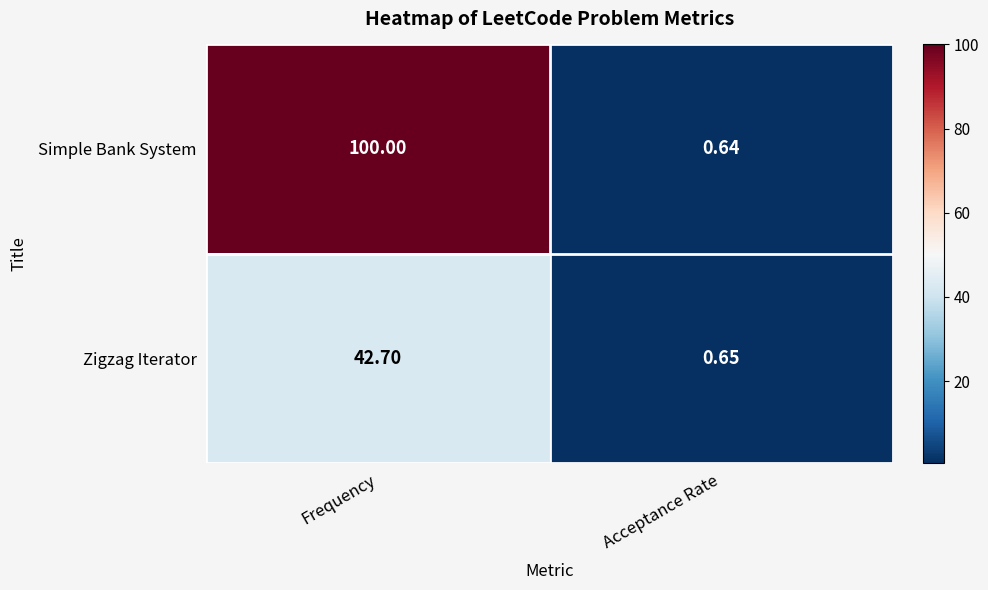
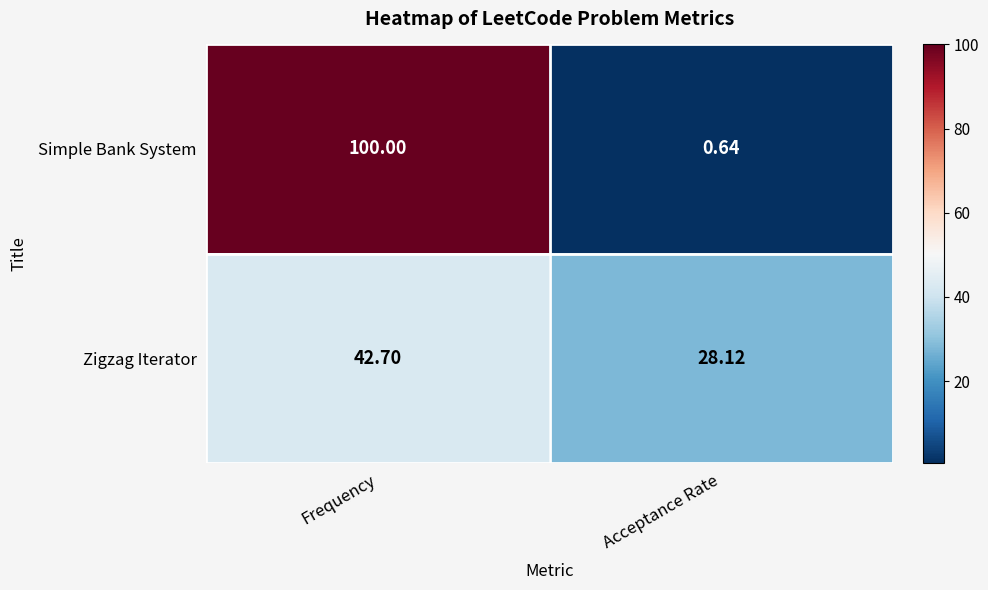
Zigzag Iterator, Acceptance Rate: 0.65 -> 28.12
